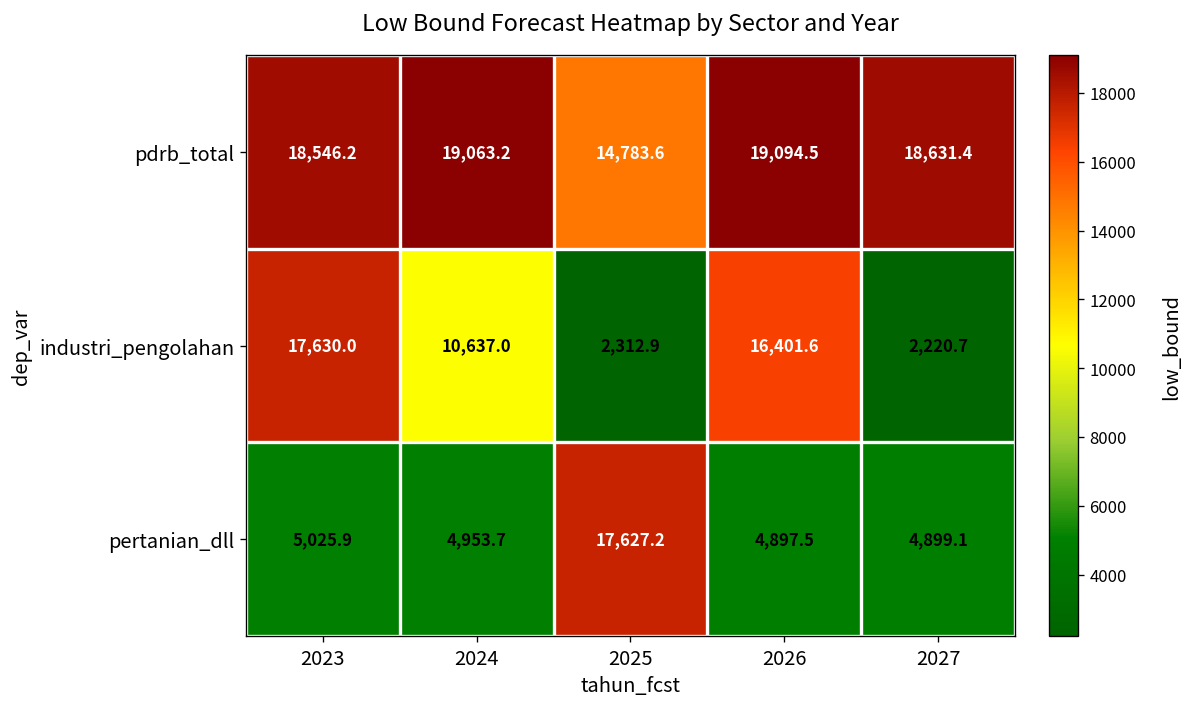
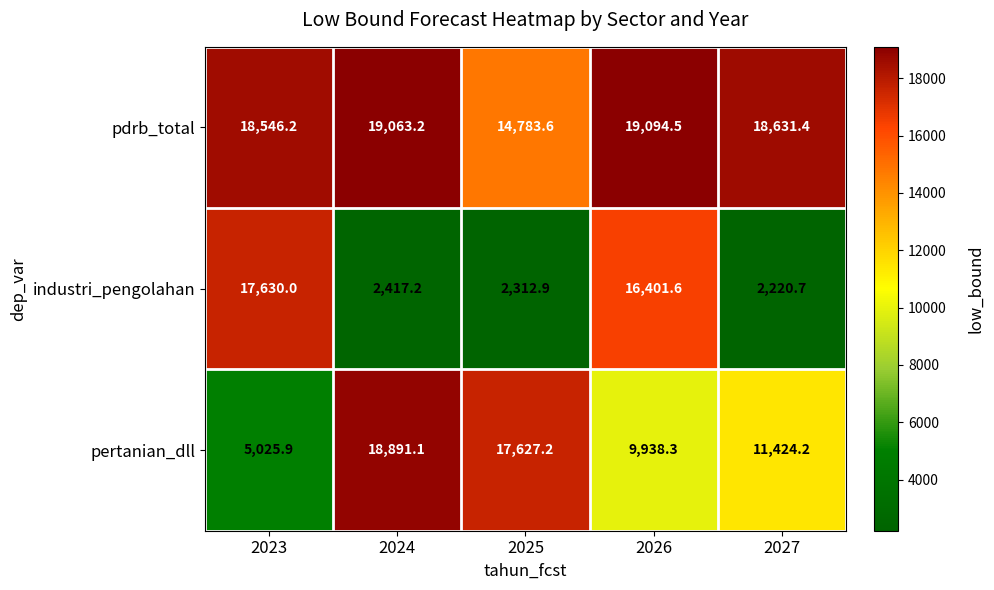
industri_pengolahan, 2024: 10,637.0 -> 2,417.2
pertanian_dll, 2024: 4,953.7 -> 18,891.1
pertanian_dll, 2026: 4,897.5 -> 9,938.3
pertanian_dll, 2027: 4,899.1 -> 11,424.2
